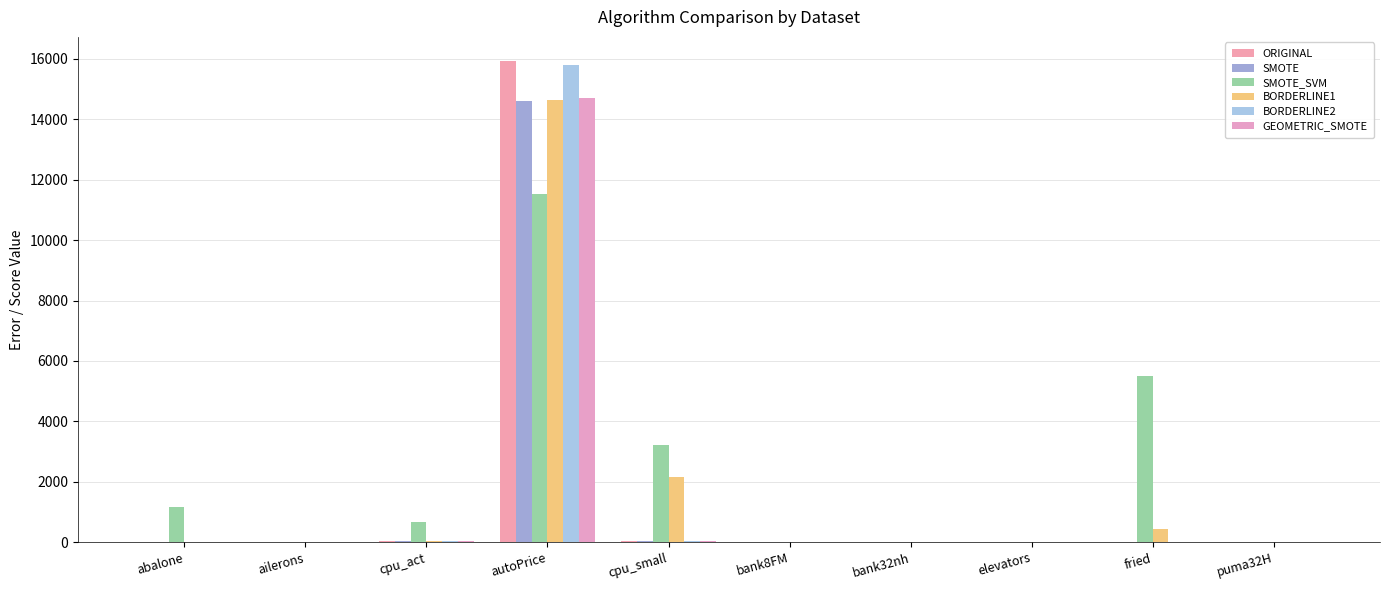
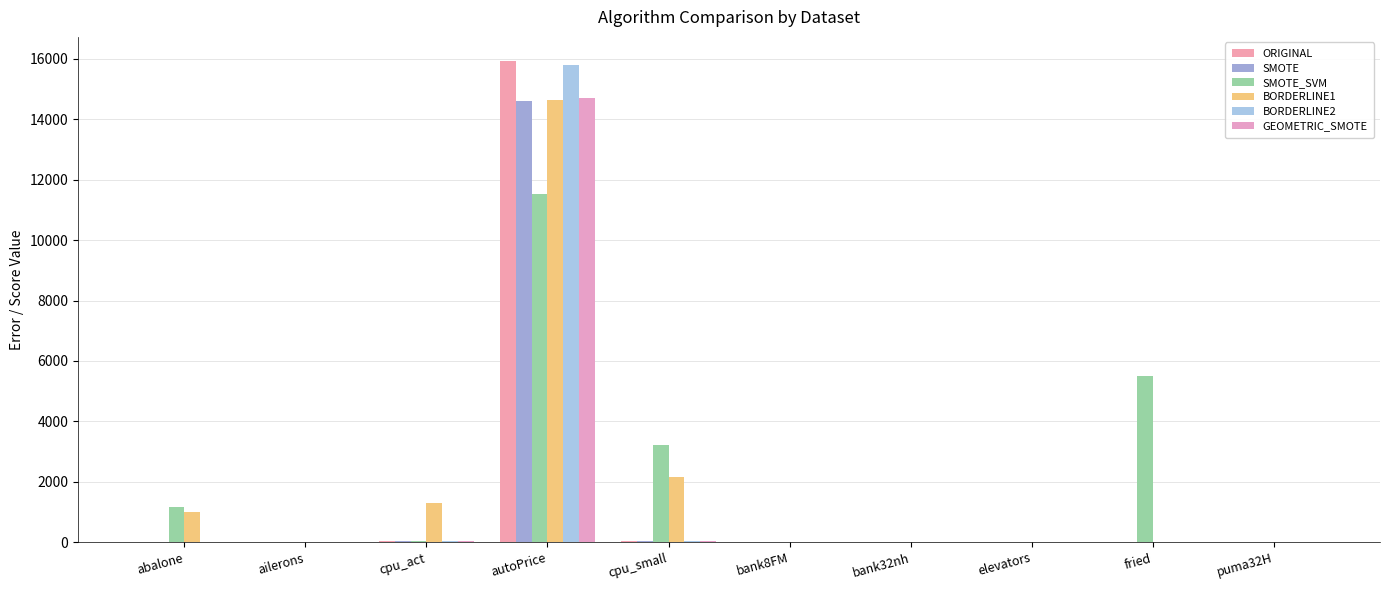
BORDERLINE1, abalone: 0 -> 1000
SMOTE_SVM, cpu_act: 700 -> 100
BORDERLINE1, cpu_act: 0 -> 1300
BORDERLINE1, fried: 500 -> 0
